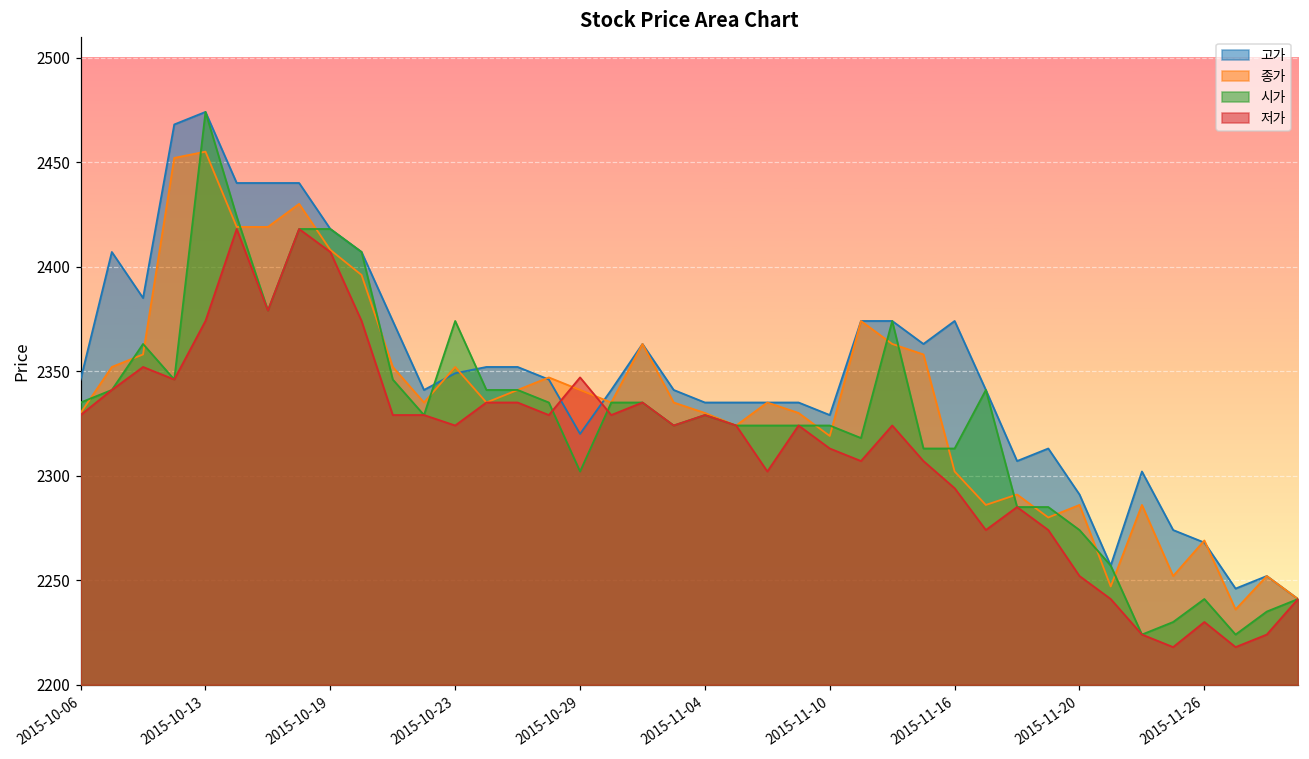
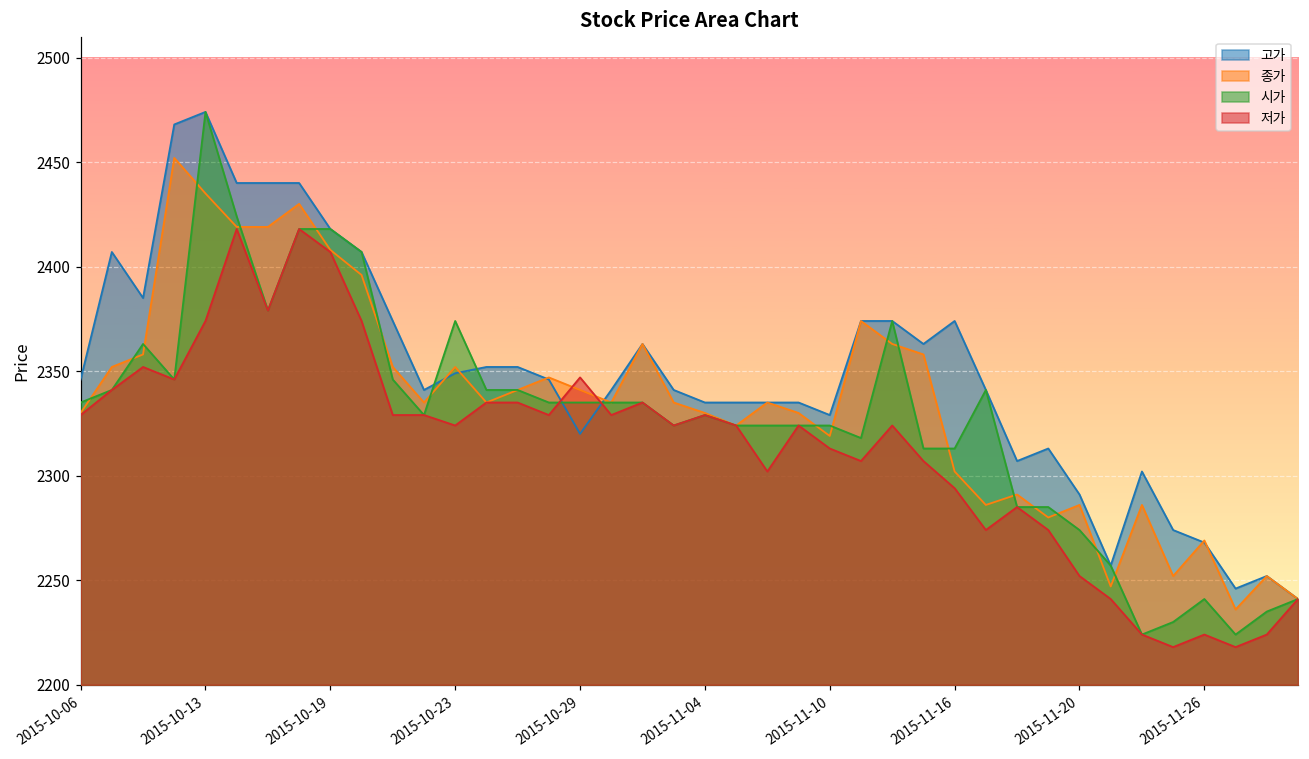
종가, 2015-10-13: 2455 -> 2435
시가, 2015-10-29: 2302 -> 2335
저가, 2015-11-26: 2230 -> 2224
